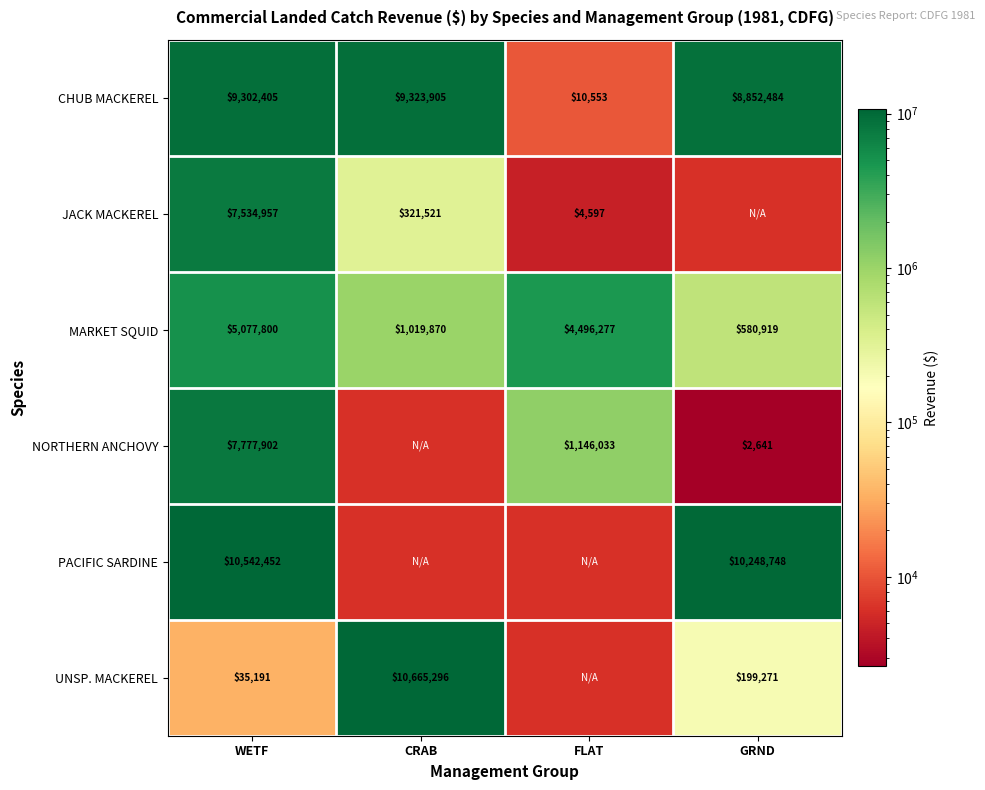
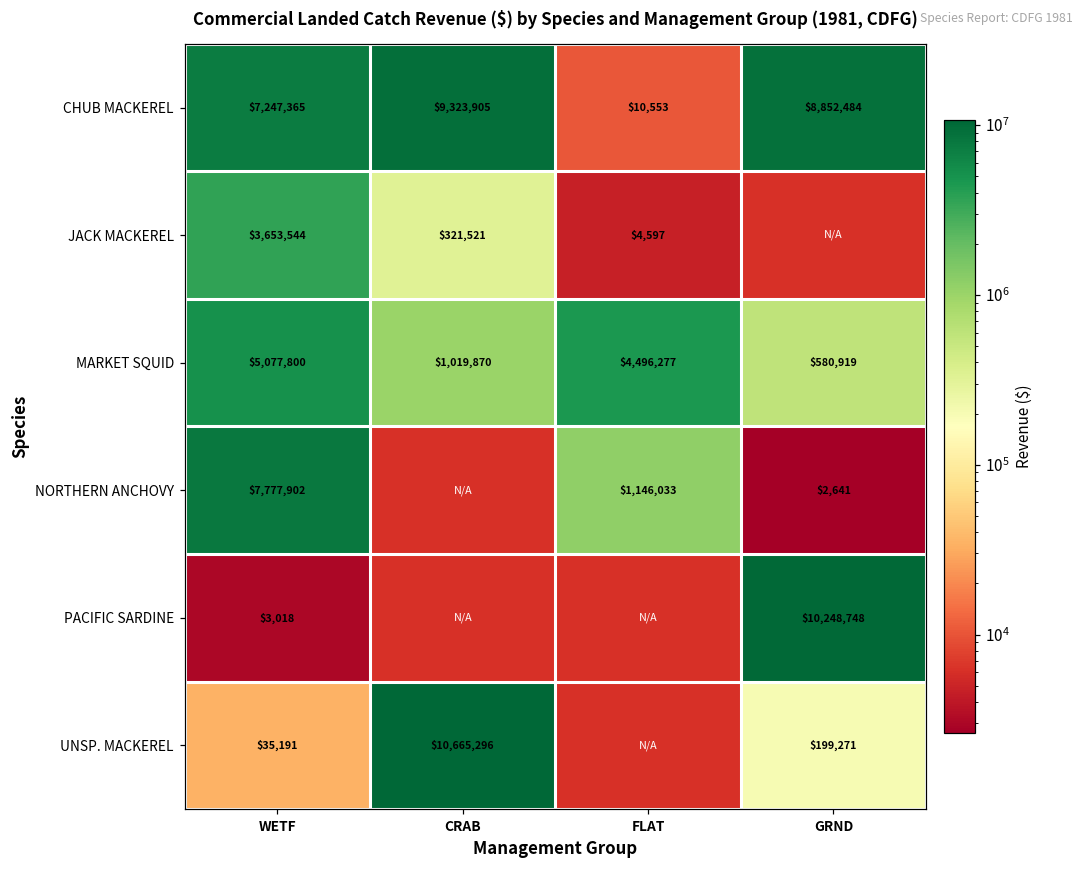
CHUB MACKEREL, WETF: $9,302,405 -> $7,247,365
JACK MACKEREL, WETF: $7,534,957 -> $3,653,544
PACIFIC SARDINE, WETF: $10,542,452 -> $3,018
